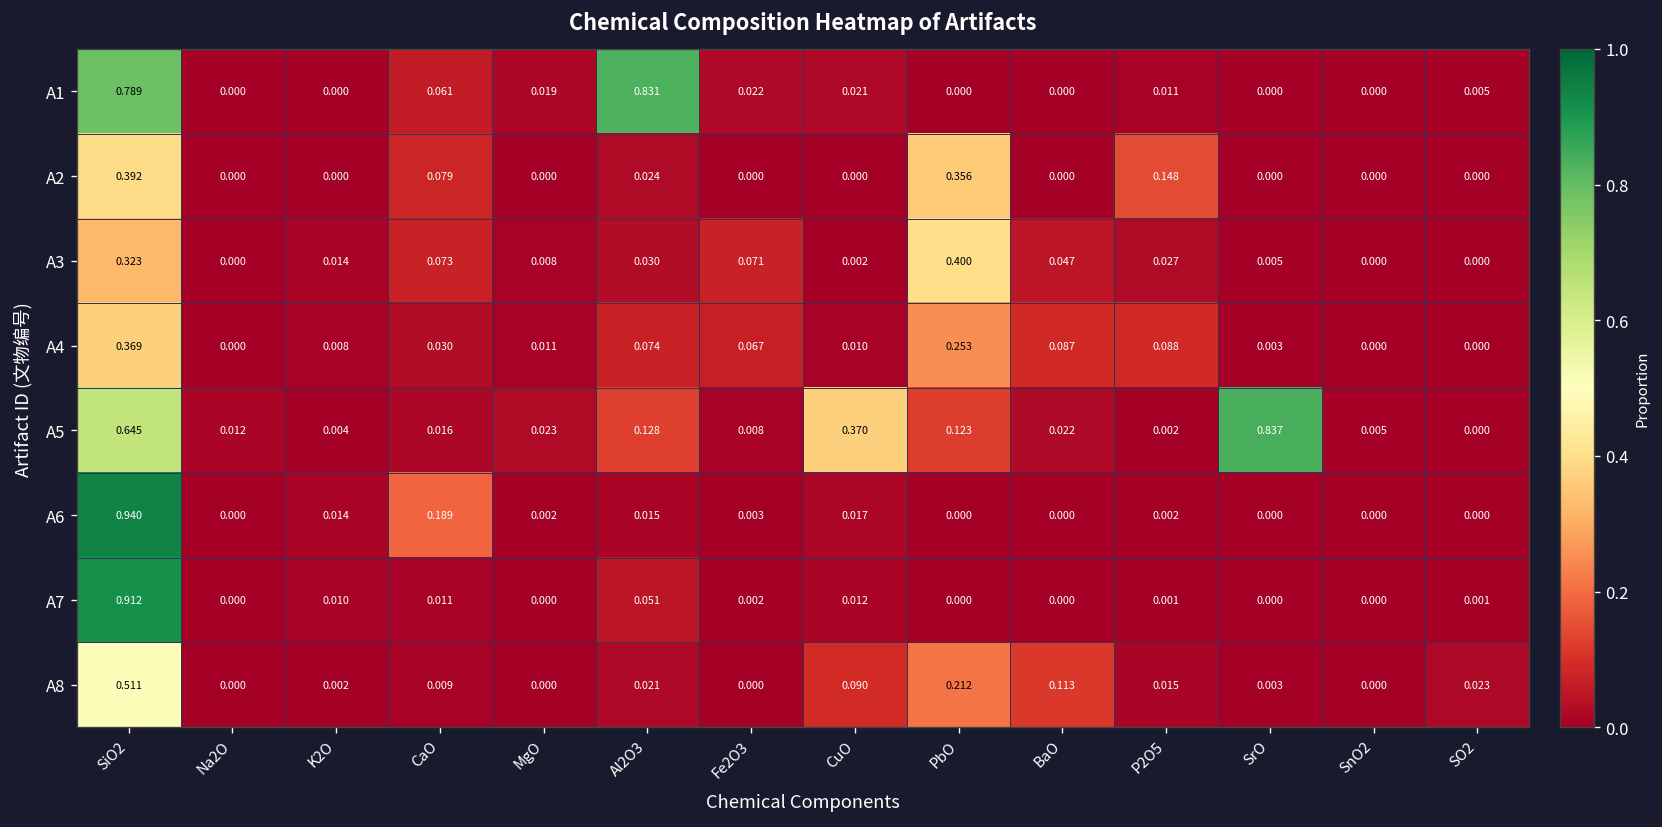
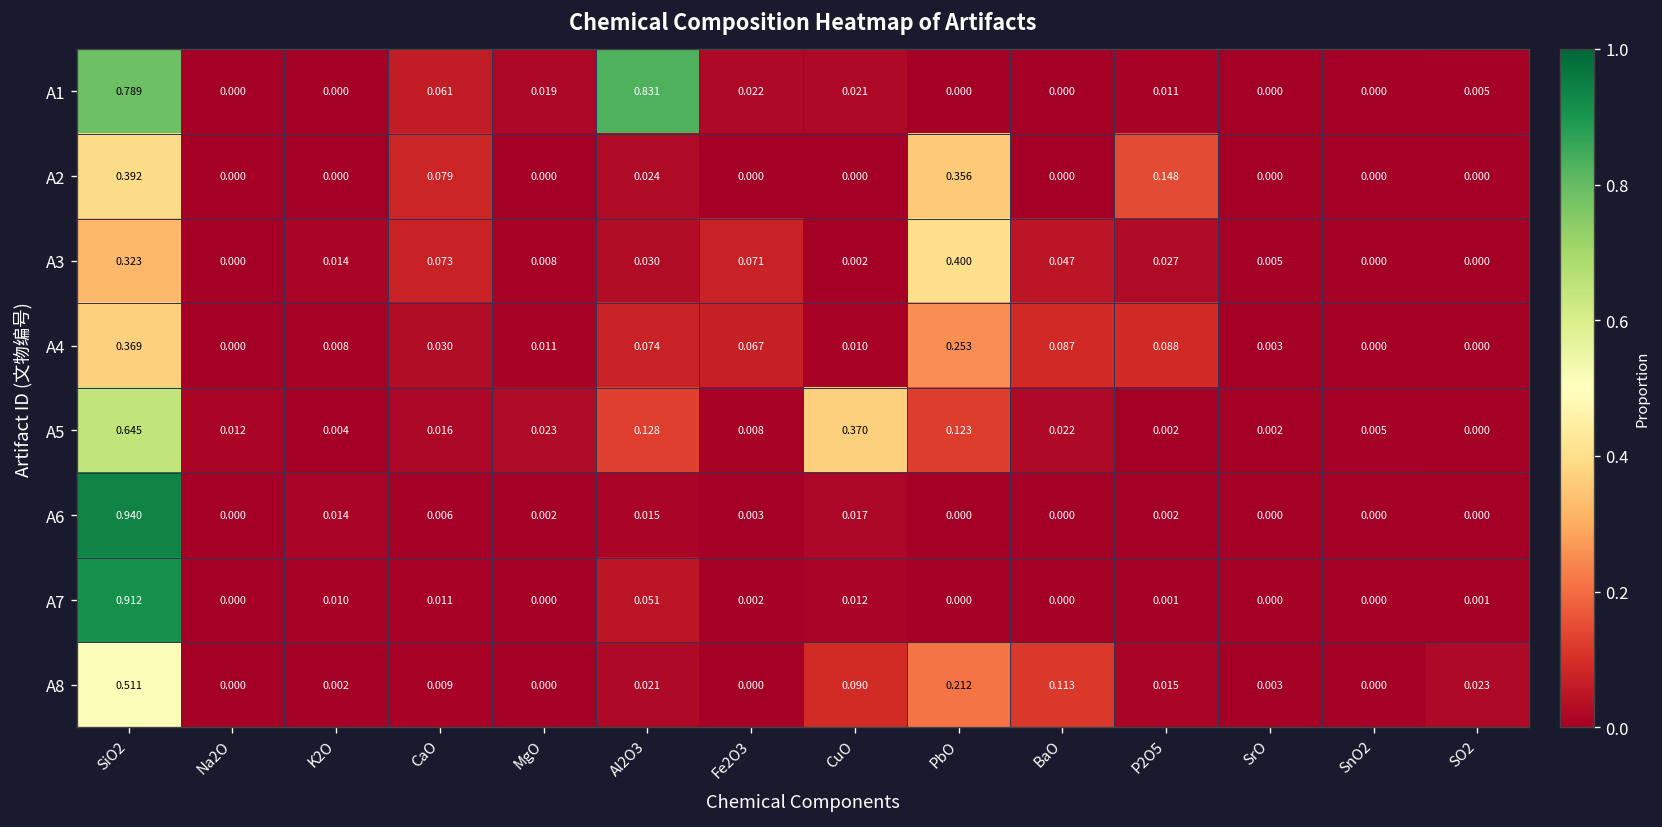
A5, SrO: 0.837 -> 0.002
A6, CaO: 0.189 -> 0.006
